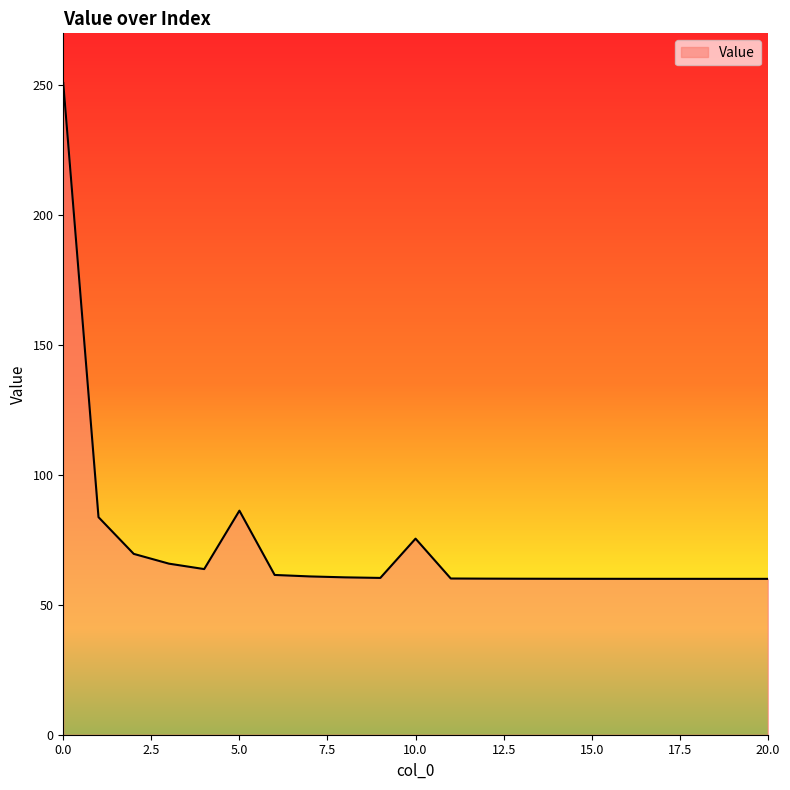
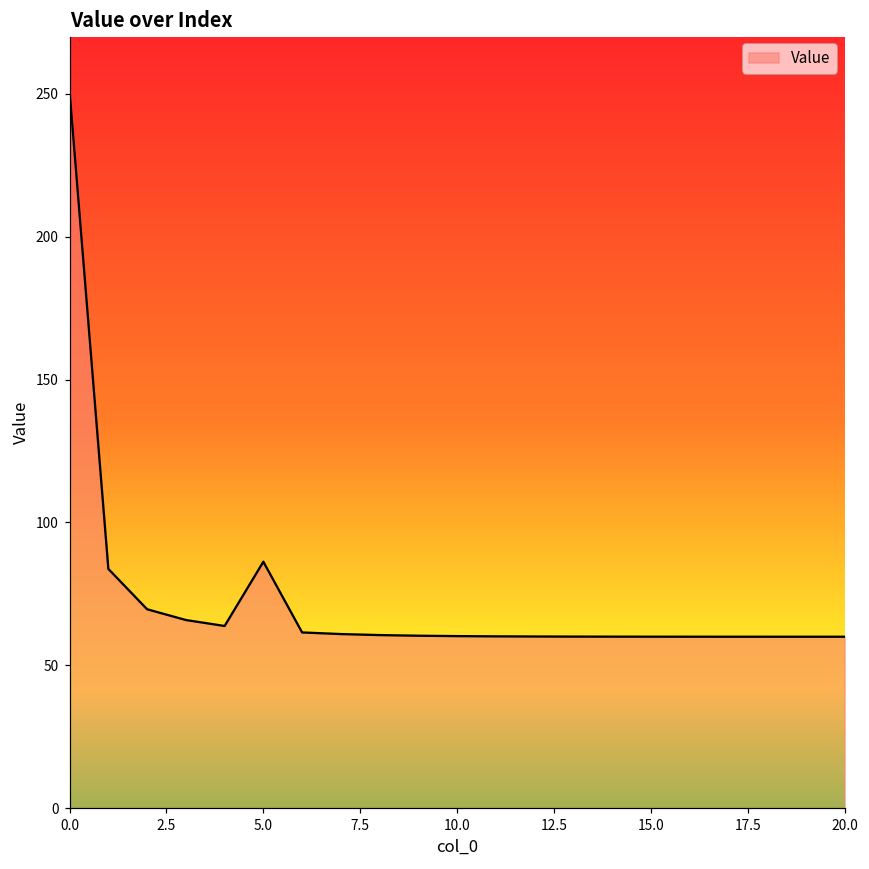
10.0: 75 -> 60
